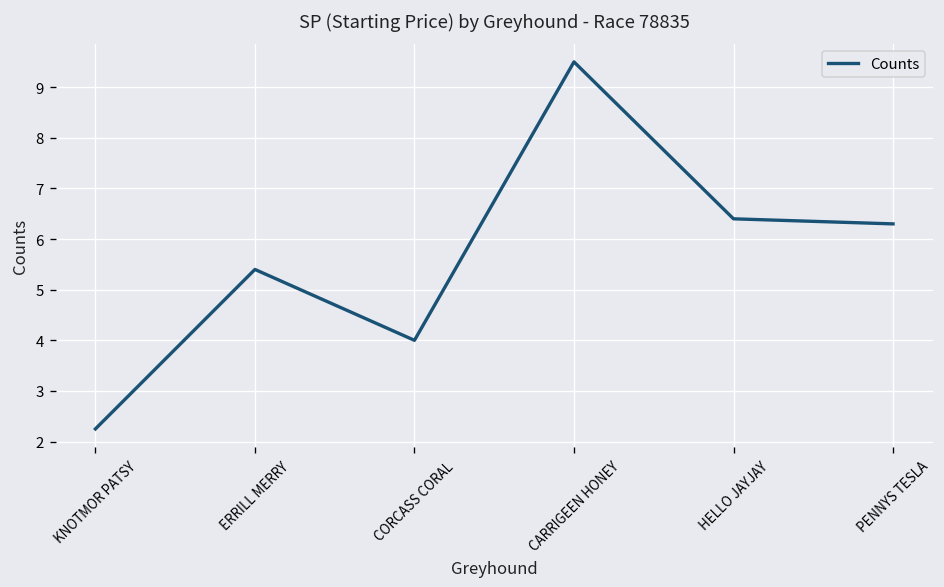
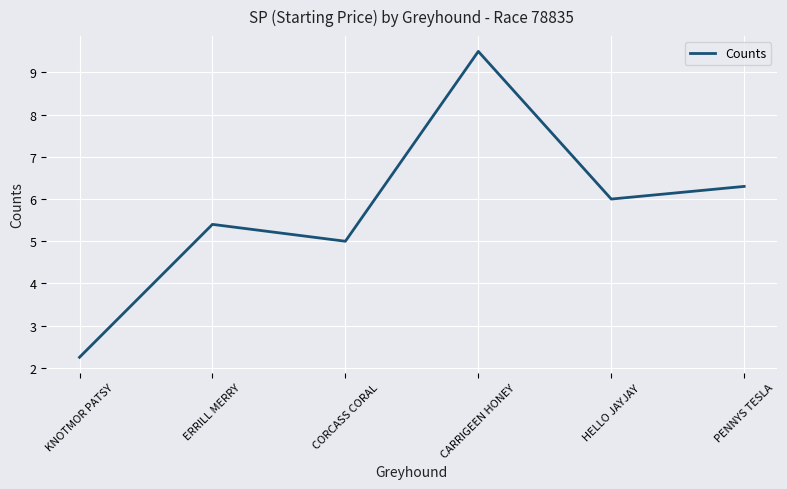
CORCASS CORAL: 4 -> 5
HELLO JAYJAY: 6.4 -> 6.0
